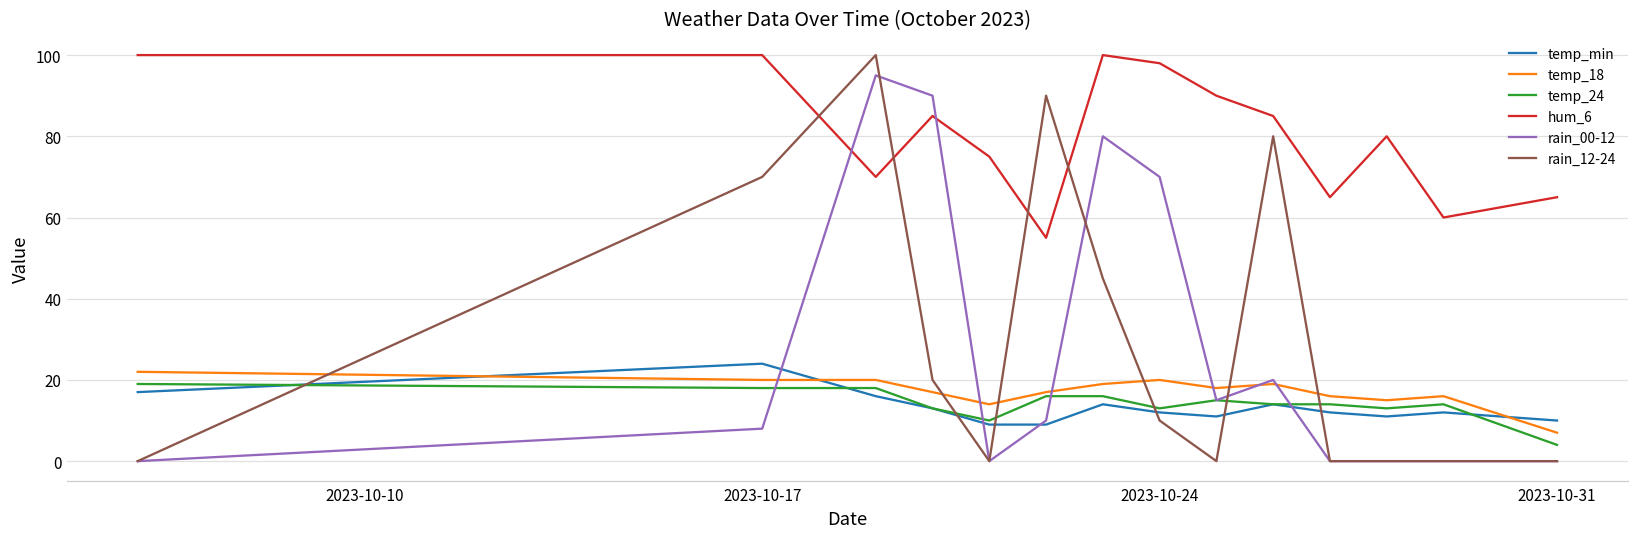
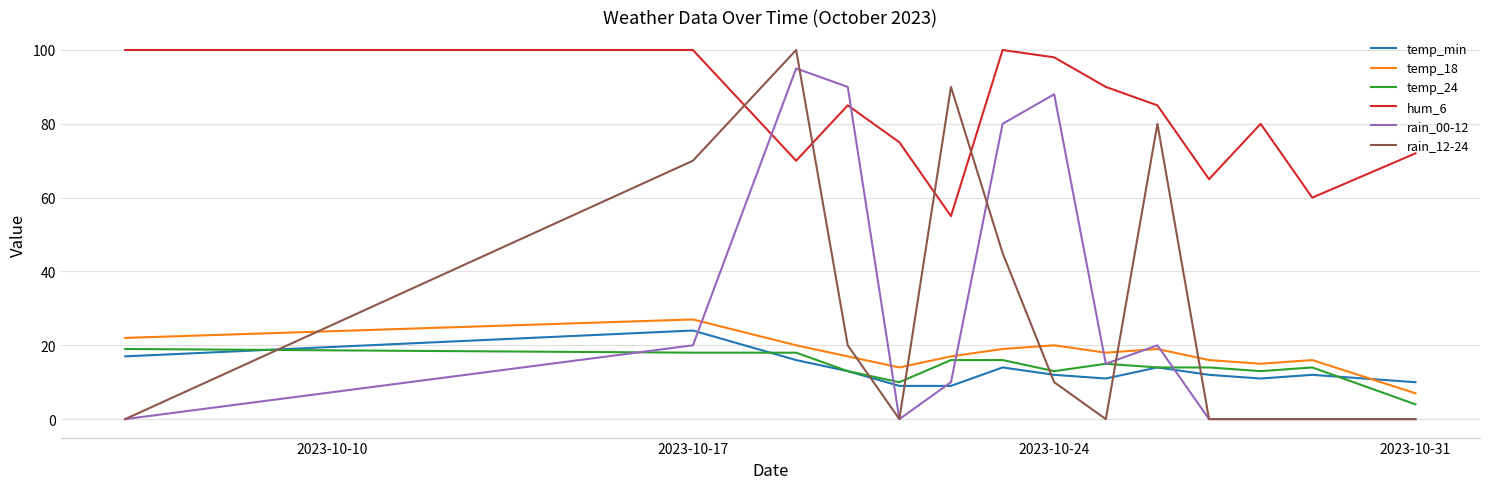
temp_18, 2023-10-17: 20 -> 27
rain_00-12, 2023-10-17: 8 -> 20
rain_00-12, 2023-10-24: 70 -> 88
hum_6, 2023-10-31: 65 -> 72
